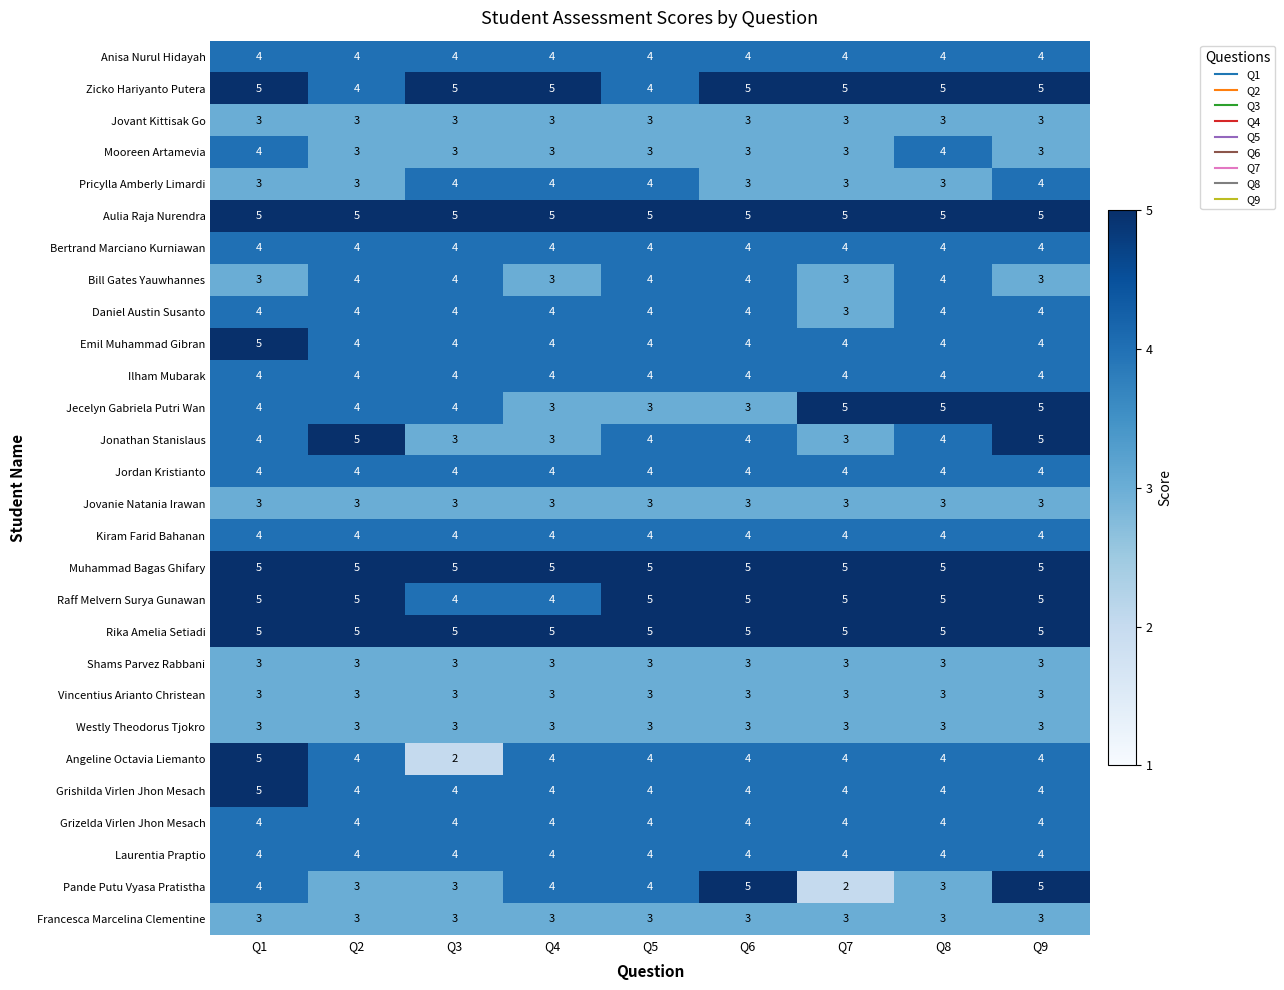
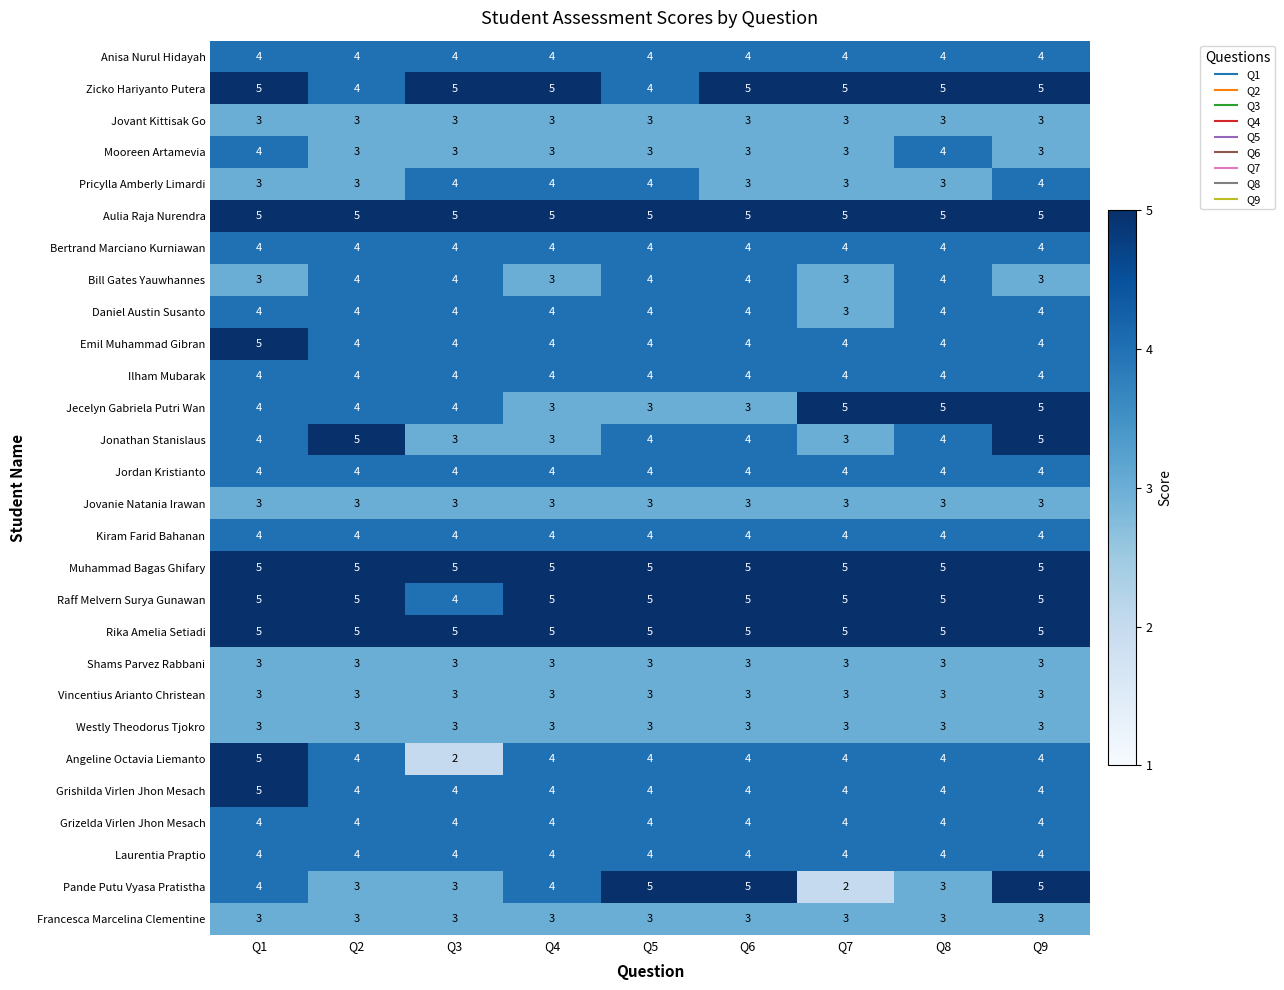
Raff Melvern Surya Gunawan, Q4: 4 -> 5
Pande Putu Vyasa Pratistha, Q5: 4 -> 5
